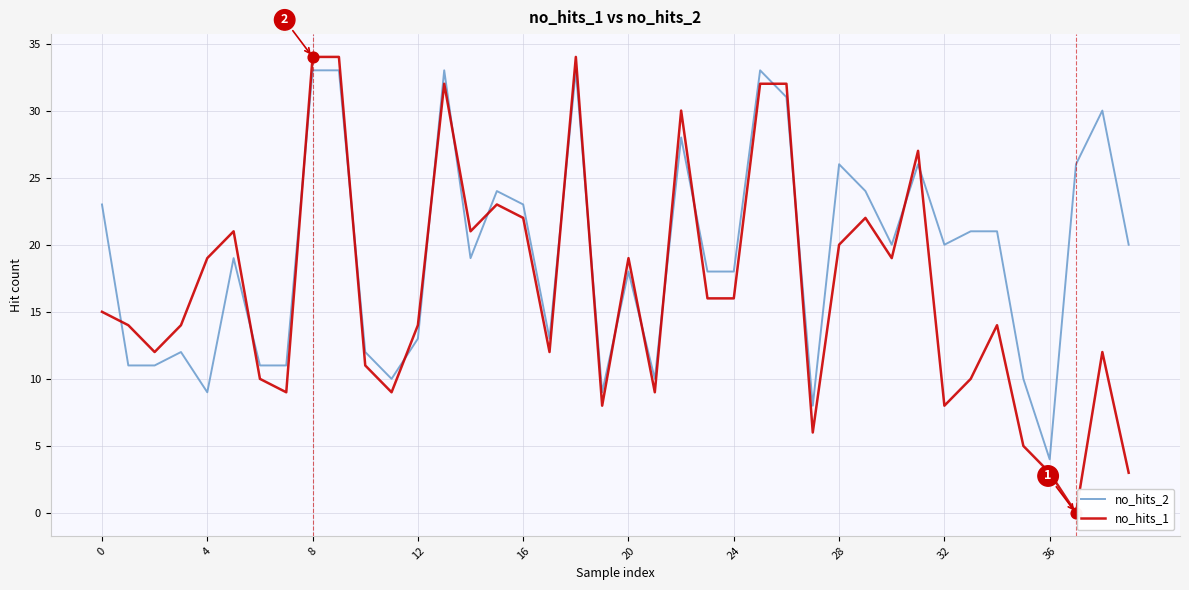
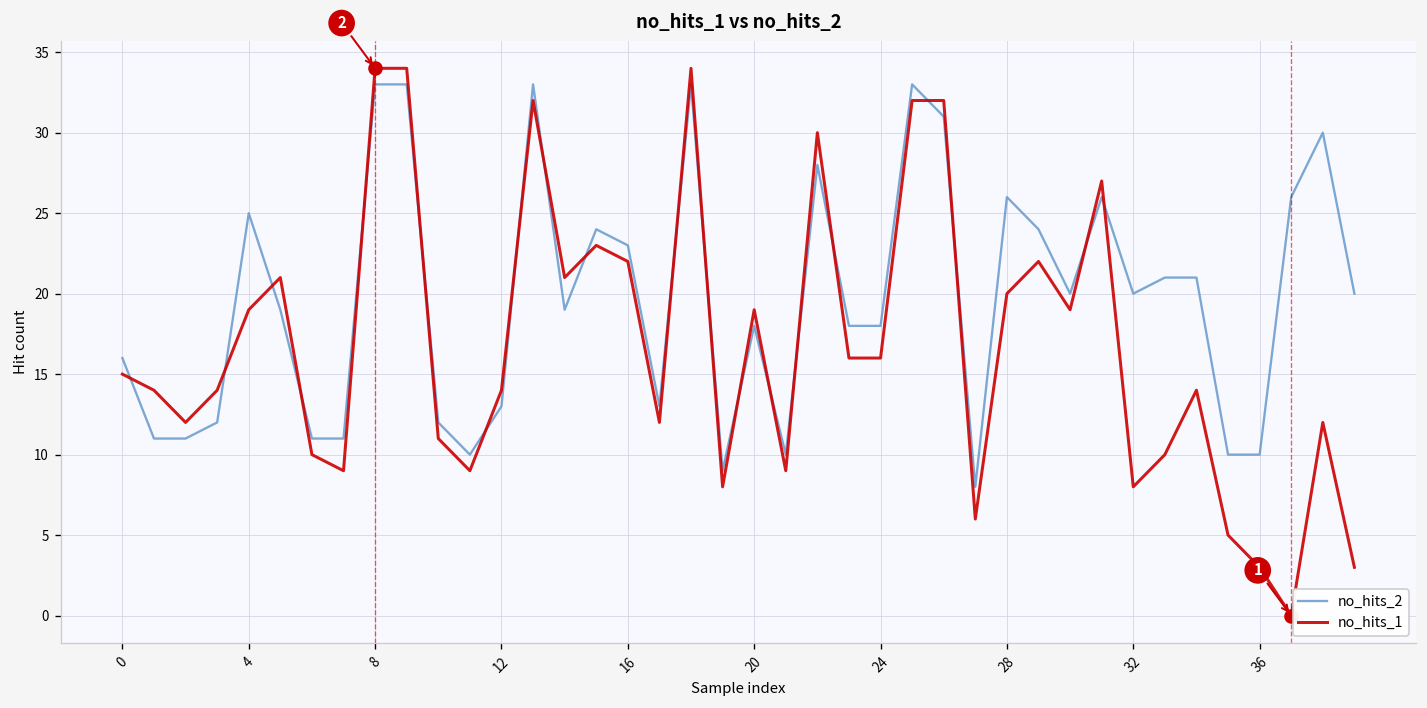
no_hits_2, 0: 23 -> 16
no_hits_2, 4: 9 -> 25
no_hits_2, 36: 4 -> 10
